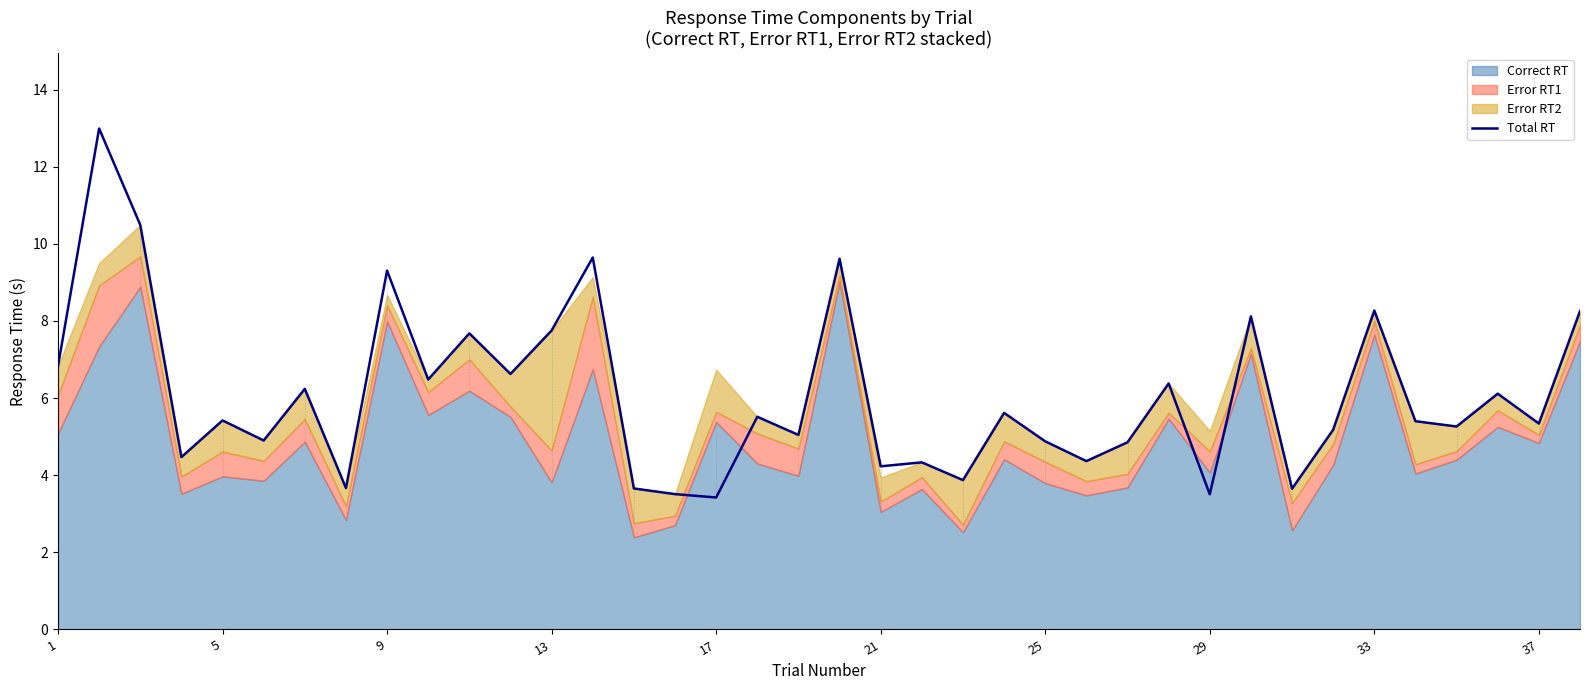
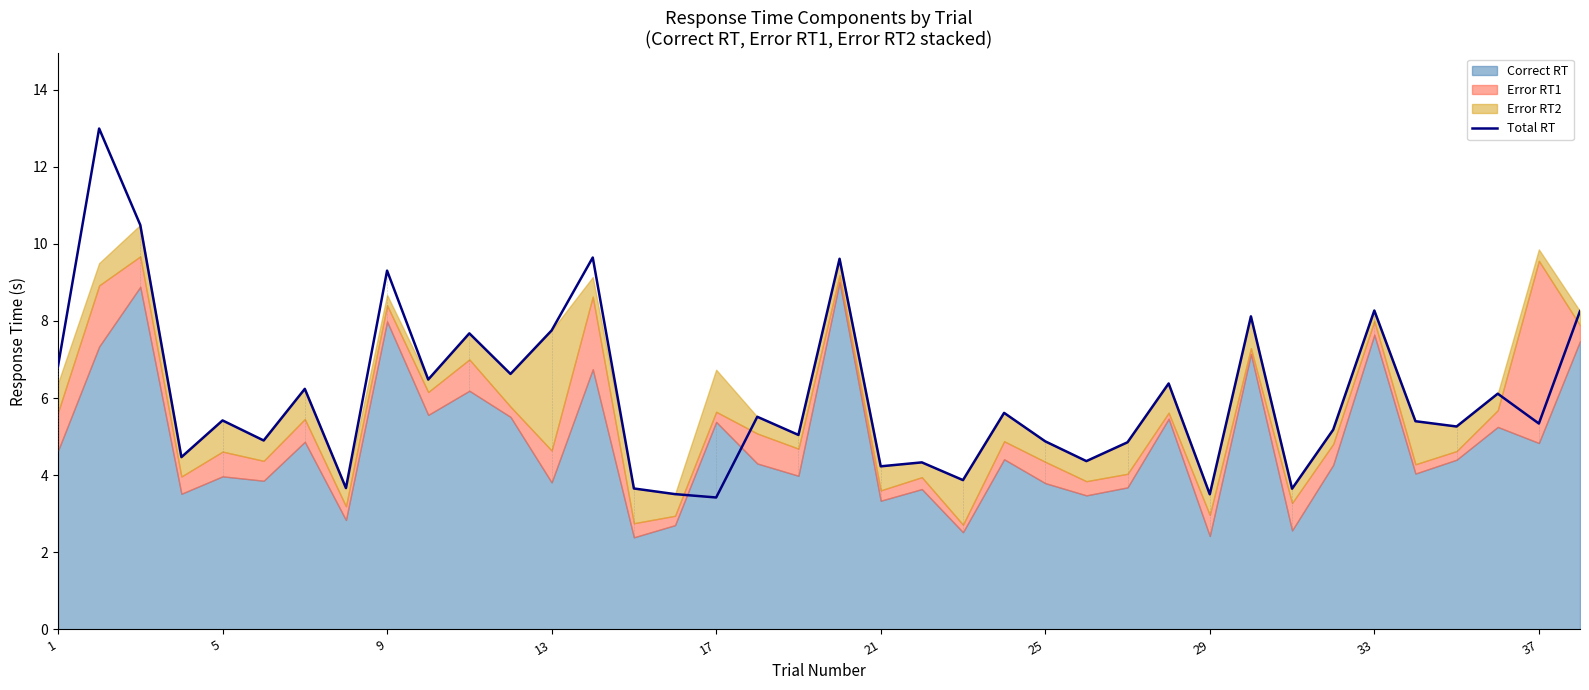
Correct RT, 1: 5.1 -> 4.6
Correct RT, 21: 3.0 -> 3.3
Correct RT, 29: 4.1 -> 2.4
Error RT1, 37: 0.2 -> 4.7
